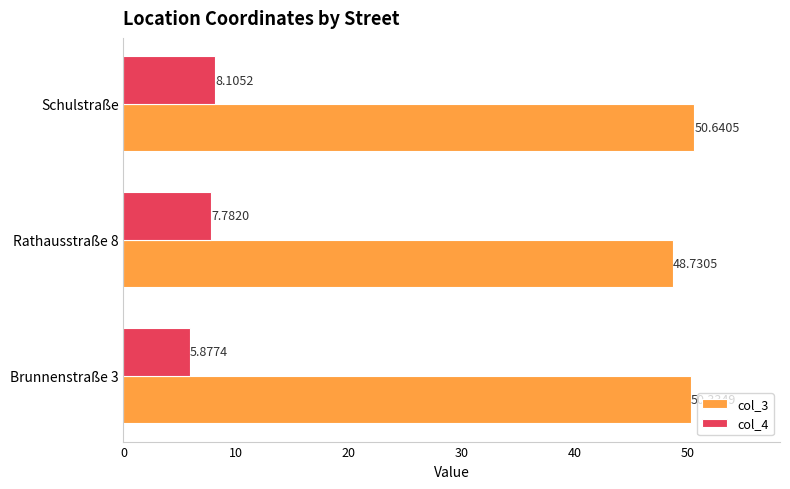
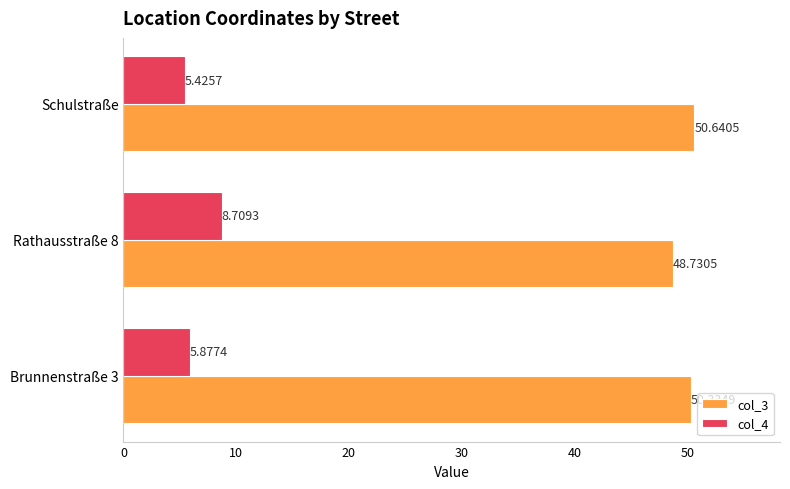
col_4, Schulstraße: 8.1052 -> 5.4257
col_4, Rathausstraße 8: 7.7820 -> 8.7093
